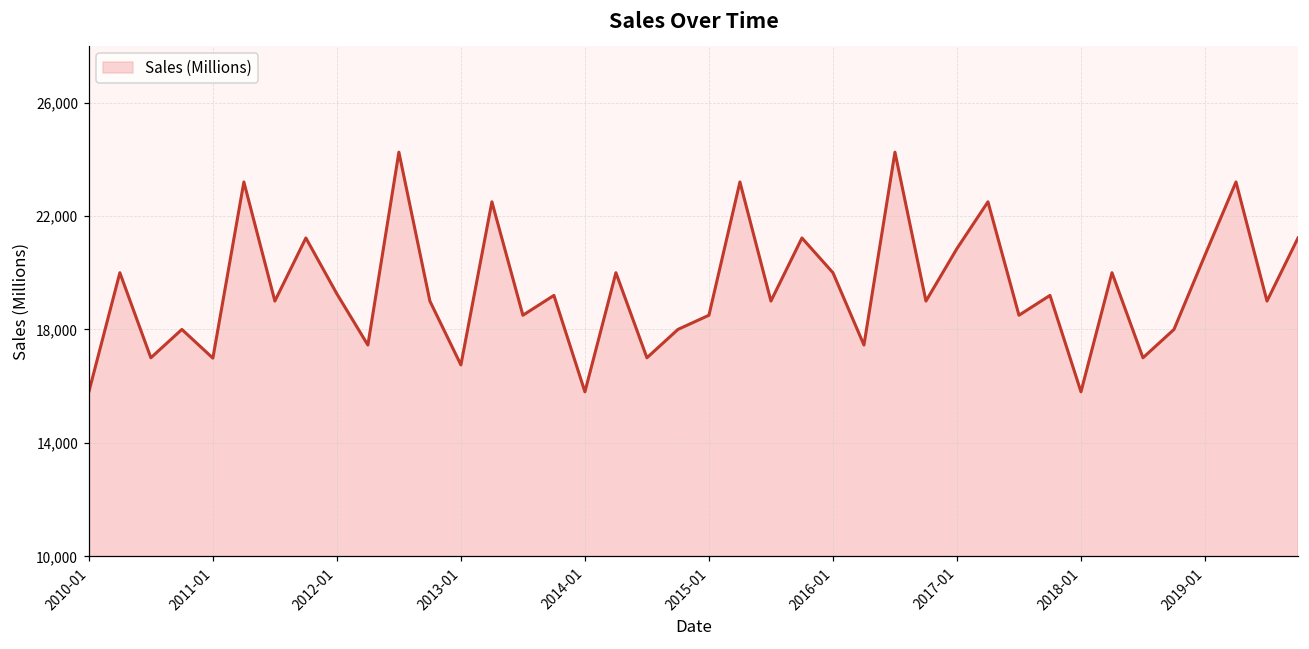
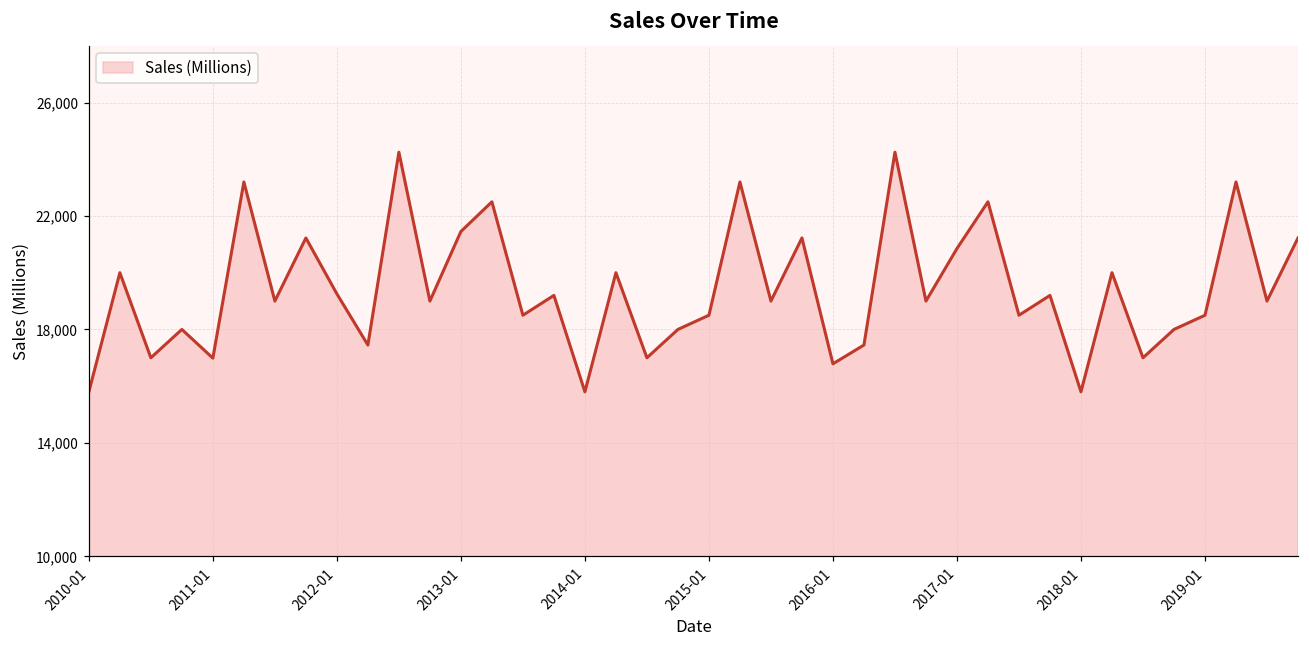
2013-01: 16,700 -> 21,500
2016-01: 20,000 -> 16,800
2019-01: 20,600 -> 18,500
